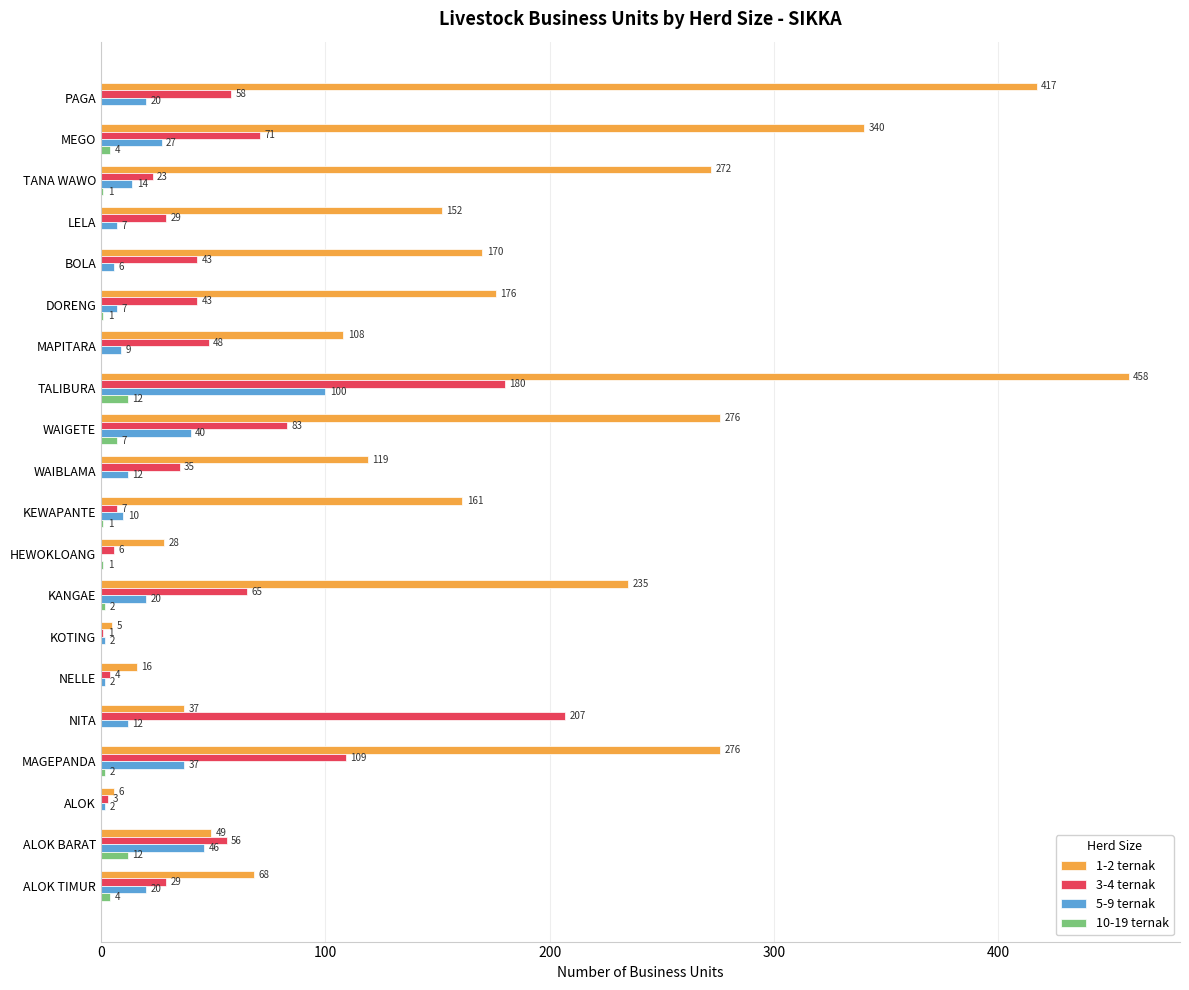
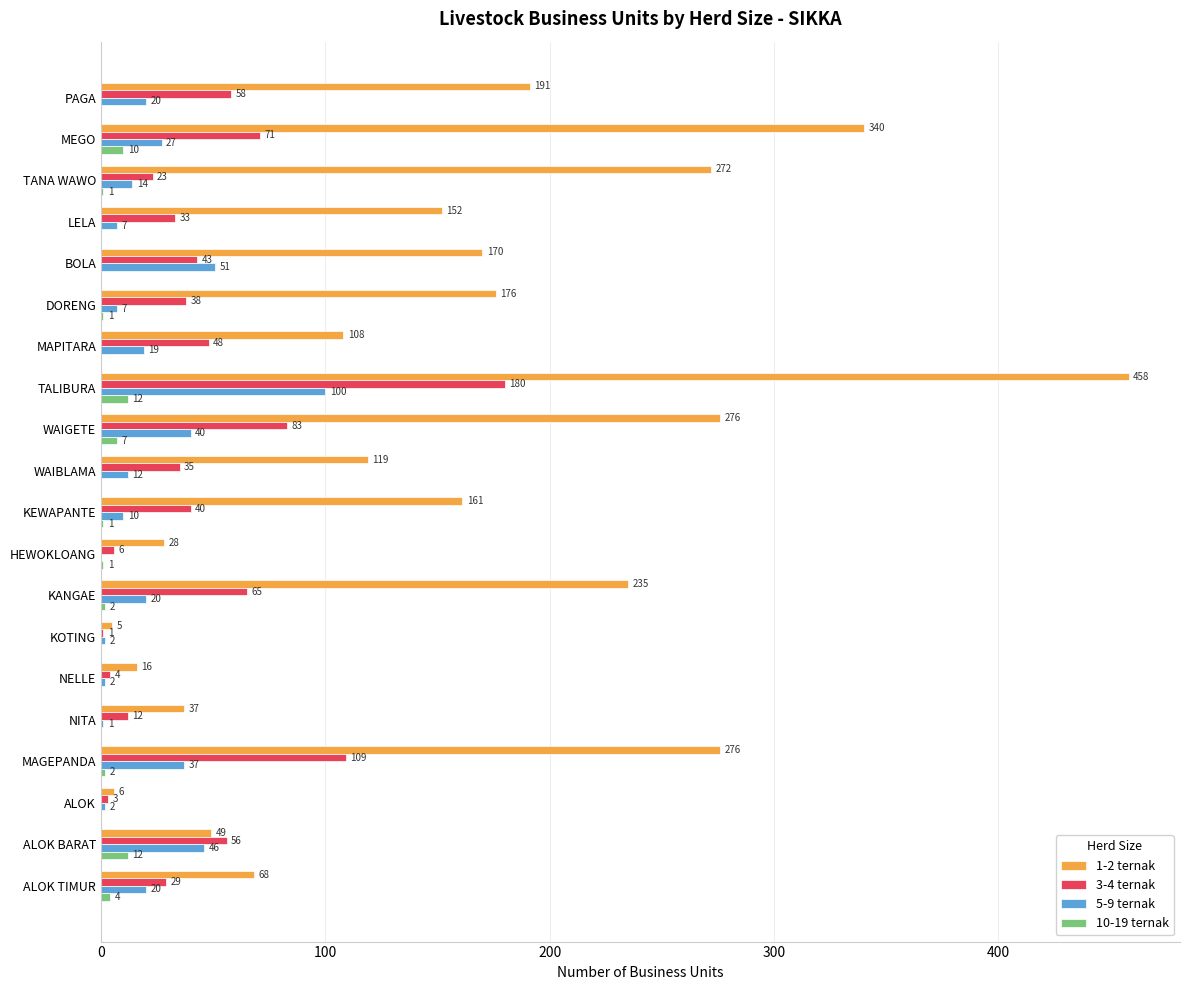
1-2 ternak, PAGA: 417 -> 191
10-19 ternak, MEGO: 4 -> 10
3-4 ternak, LELA: 29 -> 33
5-9 ternak, BOLA: 6 -> 51
3-4 ternak, DORENG: 43 -> 38
5-9 ternak, MAPITARA: 9 -> 19
3-4 ternak, KEWAPANTE: 7 -> 40
3-4 ternak, NITA: 207 -> 12
5-9 ternak, NITA: 12 -> 1
